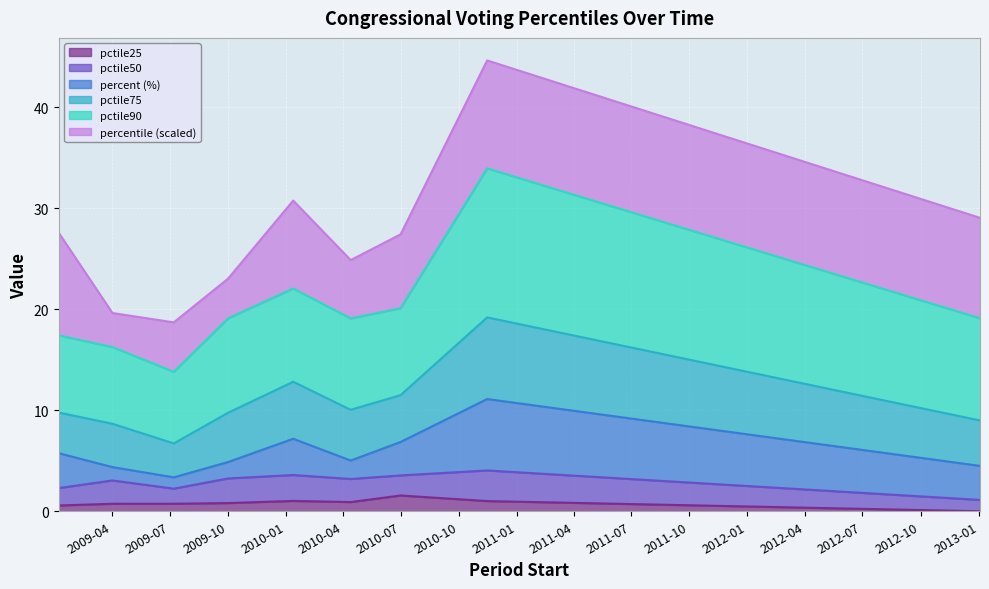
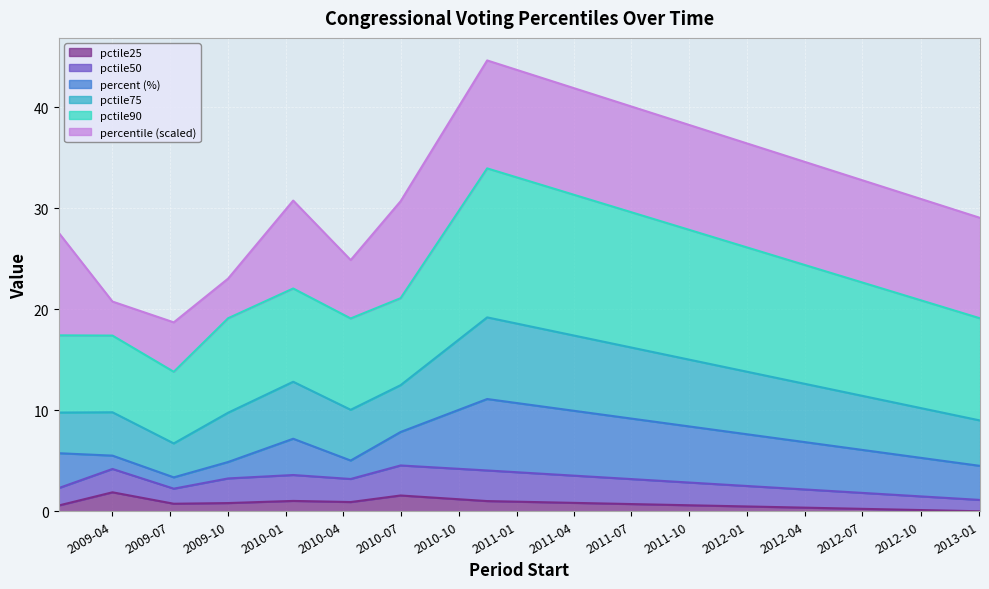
pctile25, 2009-04: 0.7 -> 1.9
pctile50, 2010-07: 2.0 -> 3.0
percentile (scaled), 2010-07: 7.3 -> 9.6
